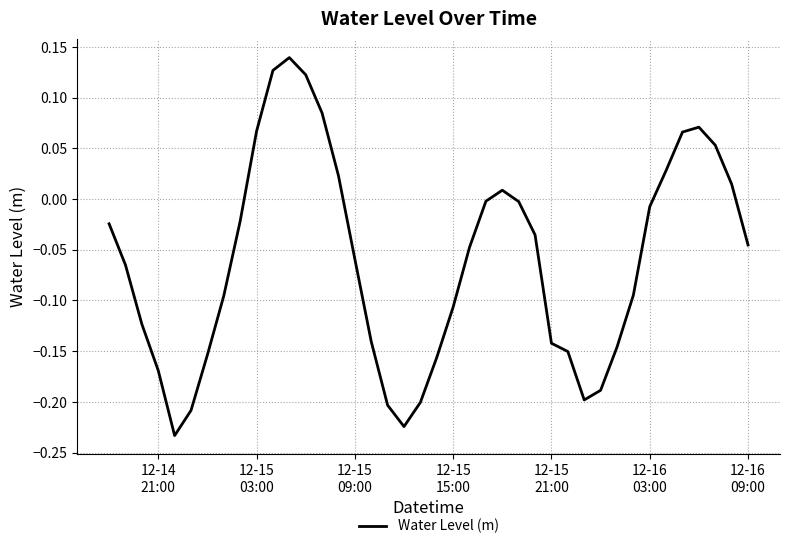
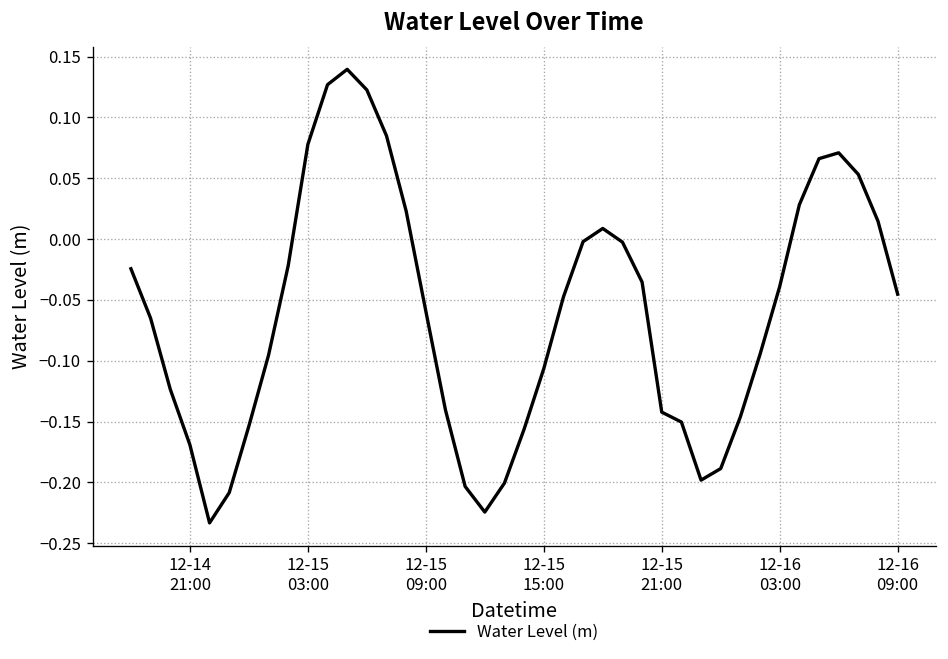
12-15 03:00: 0.067 -> 0.078
12-16 03:00: -0.007 -> -0.039
